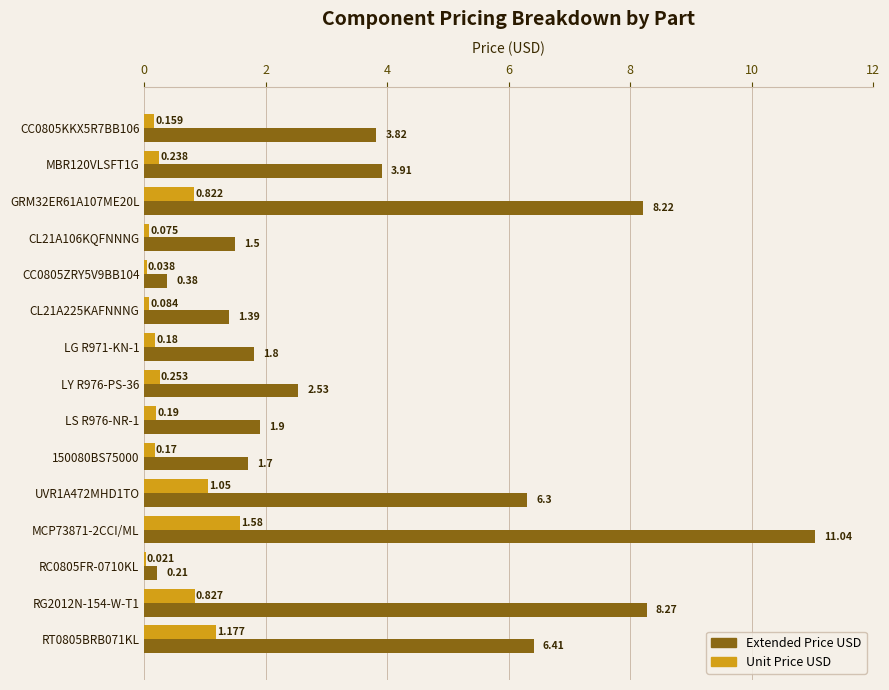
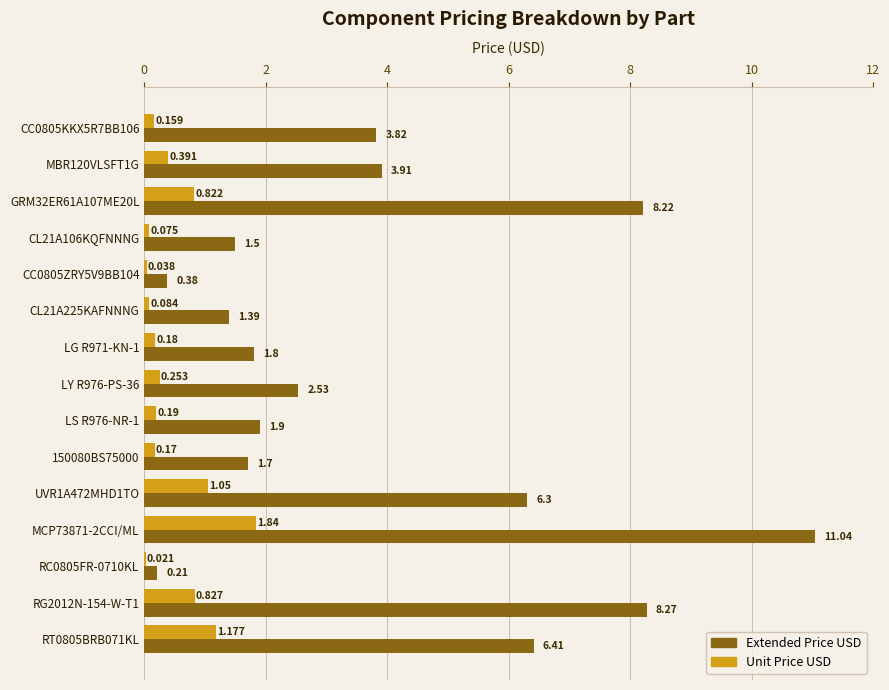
Unit Price USD, MBR120VLSFT1G: 0.238 -> 0.391
Unit Price USD, MCP73871-2CCI/ML: 1.58 -> 1.84
